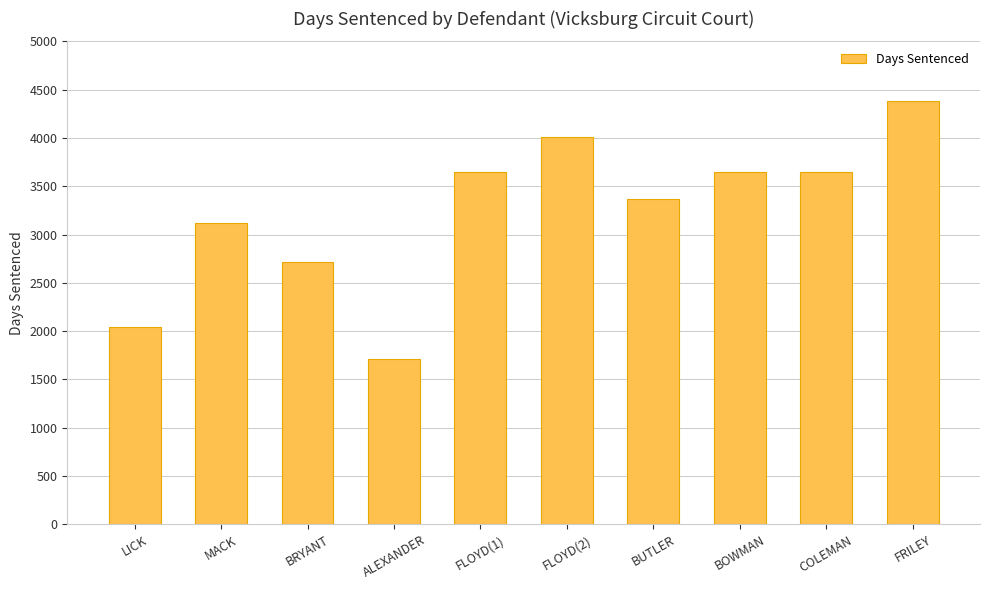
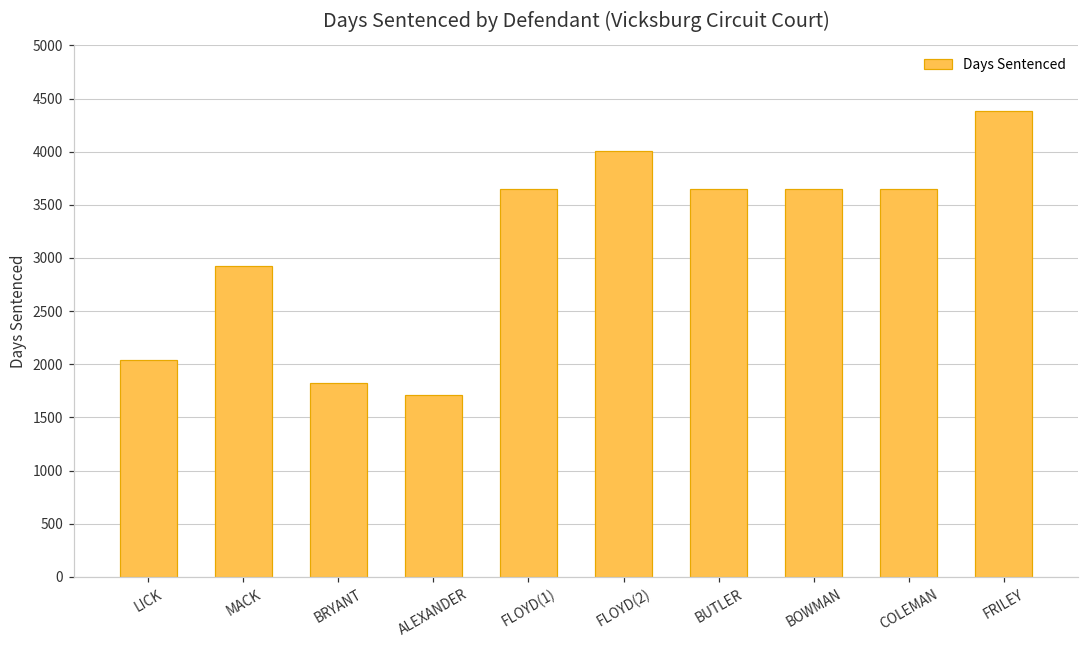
MACK: 3100 -> 2900
BRYANT: 2700 -> 1800
BUTLER: 3400 -> 3700
